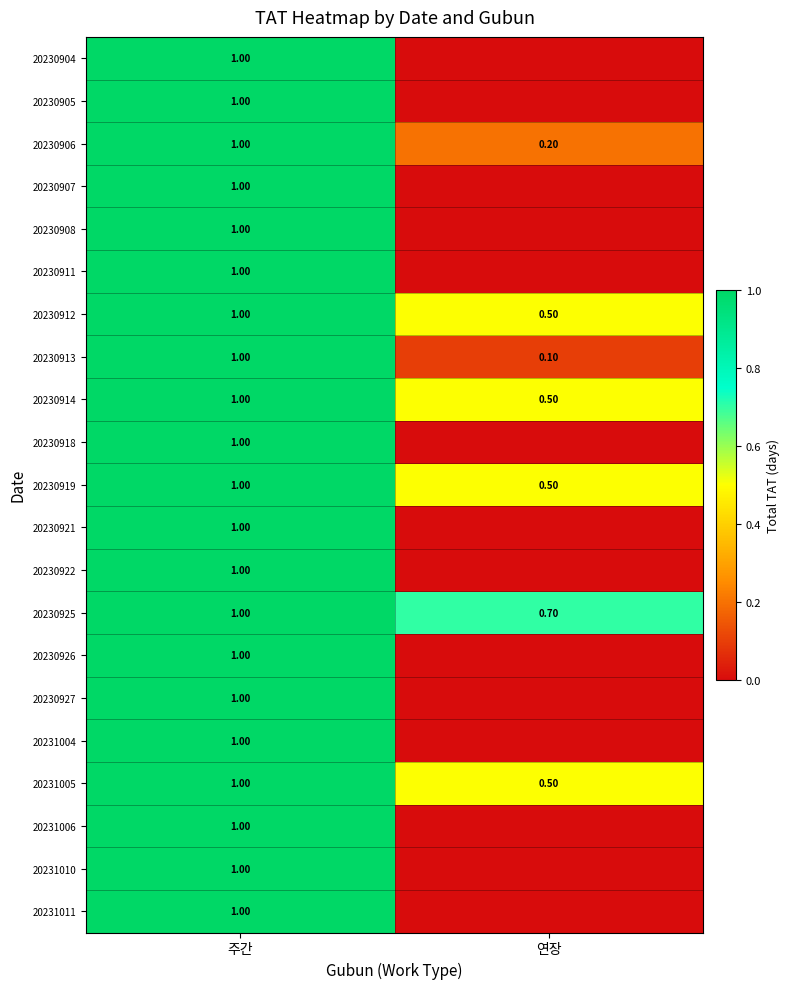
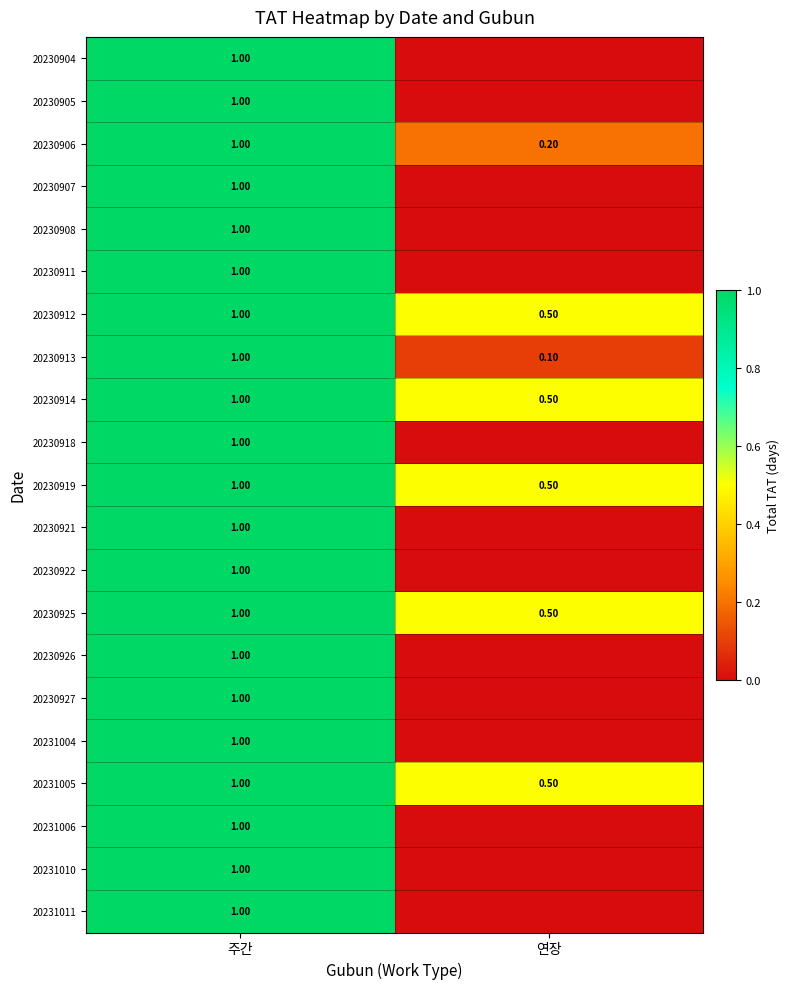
20230925, 연장: 0.70 -> 0.50
